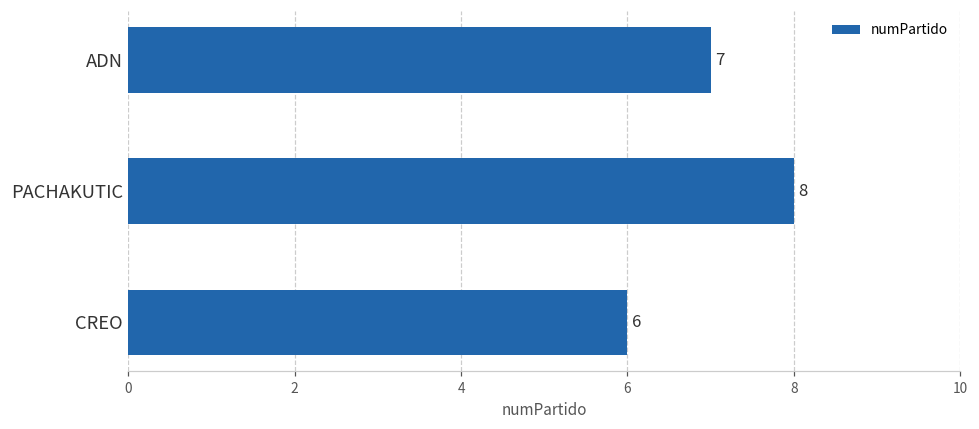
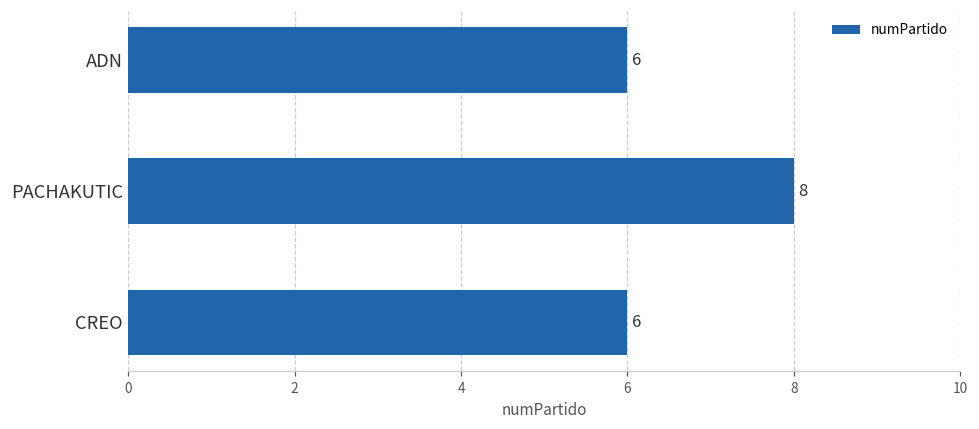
ADN: 7 -> 6
